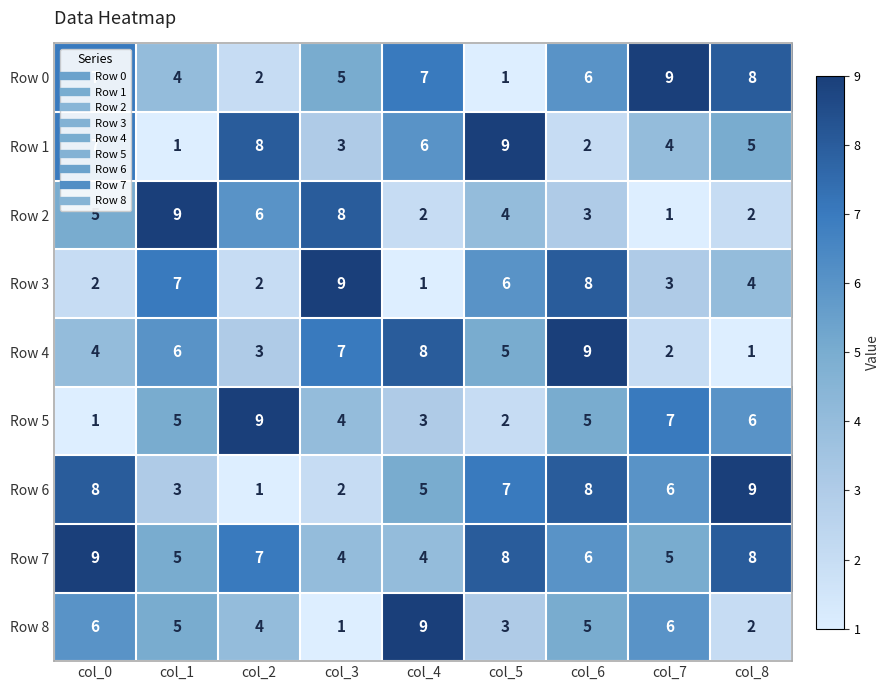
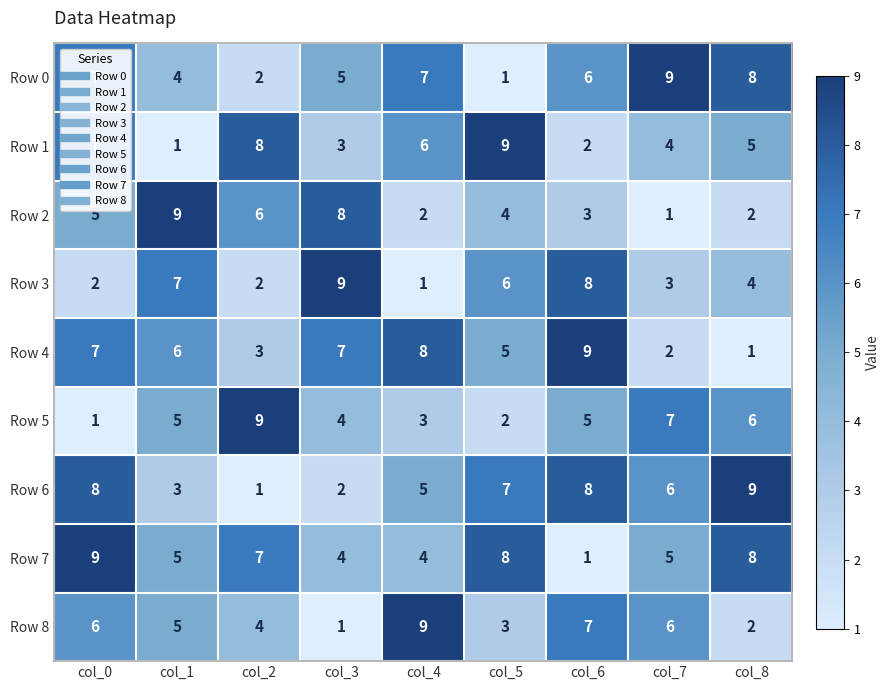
Row 4, col_0: 4 -> 7
Row 7, col_6: 6 -> 1
Row 8, col_6: 5 -> 7
